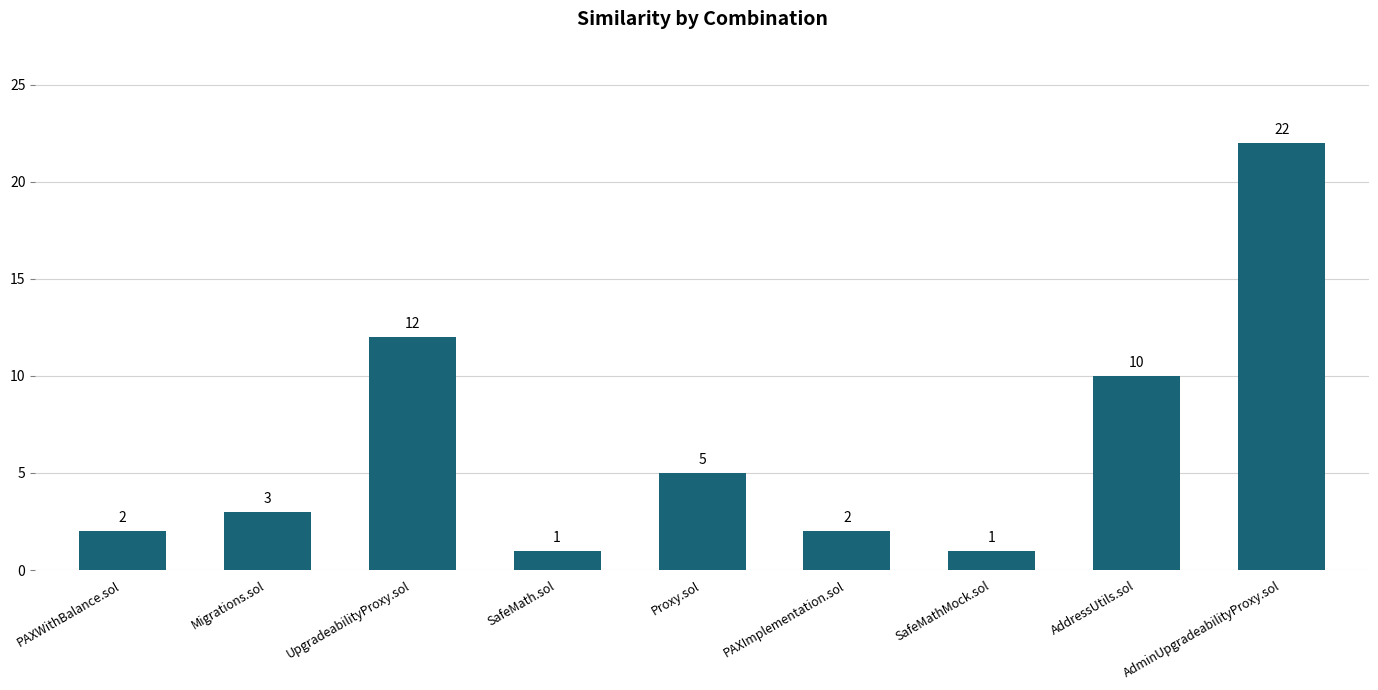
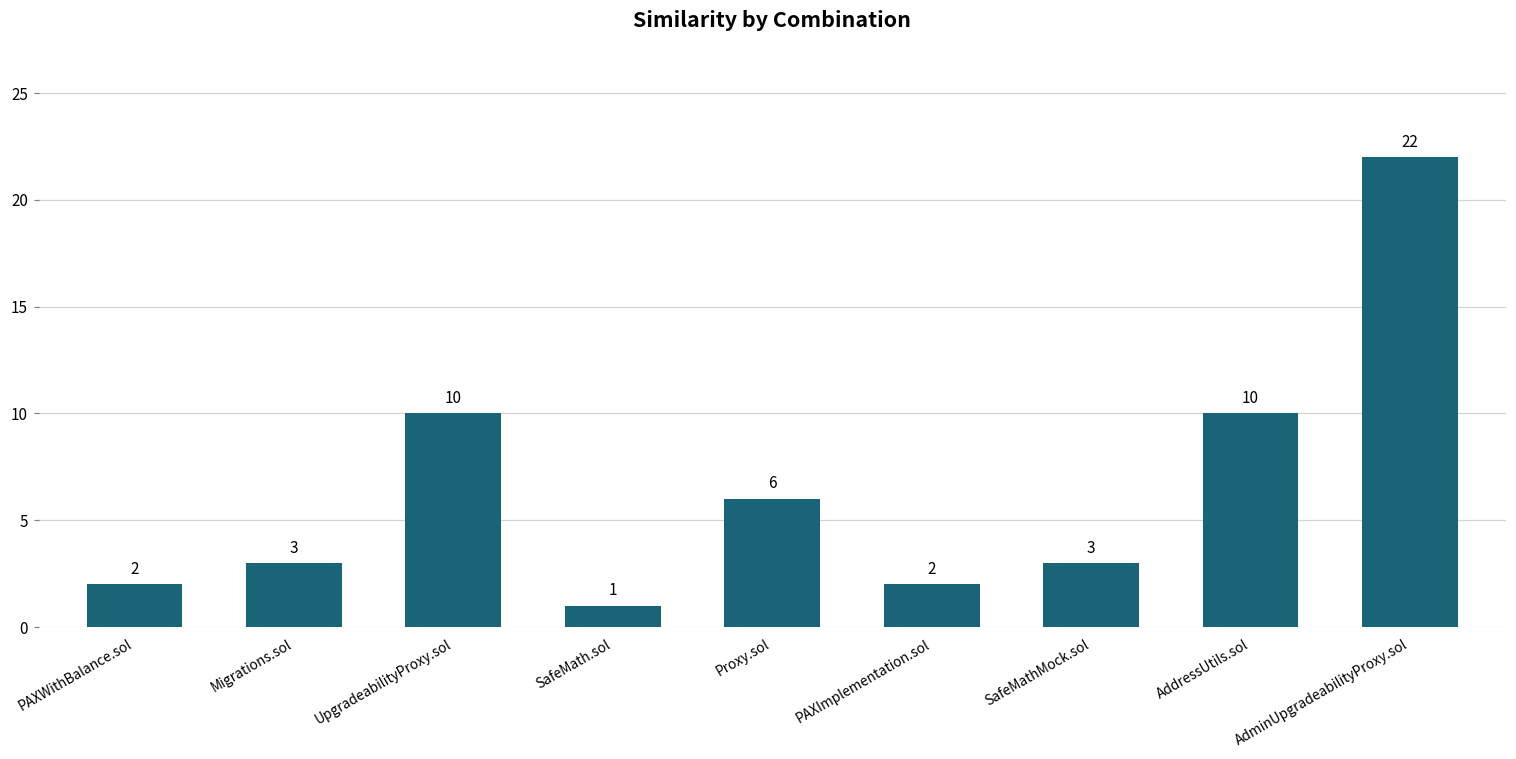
UpgradeabilityProxy.sol: 12 -> 10
Proxy.sol: 5 -> 6
SafeMathMock.sol: 1 -> 3
